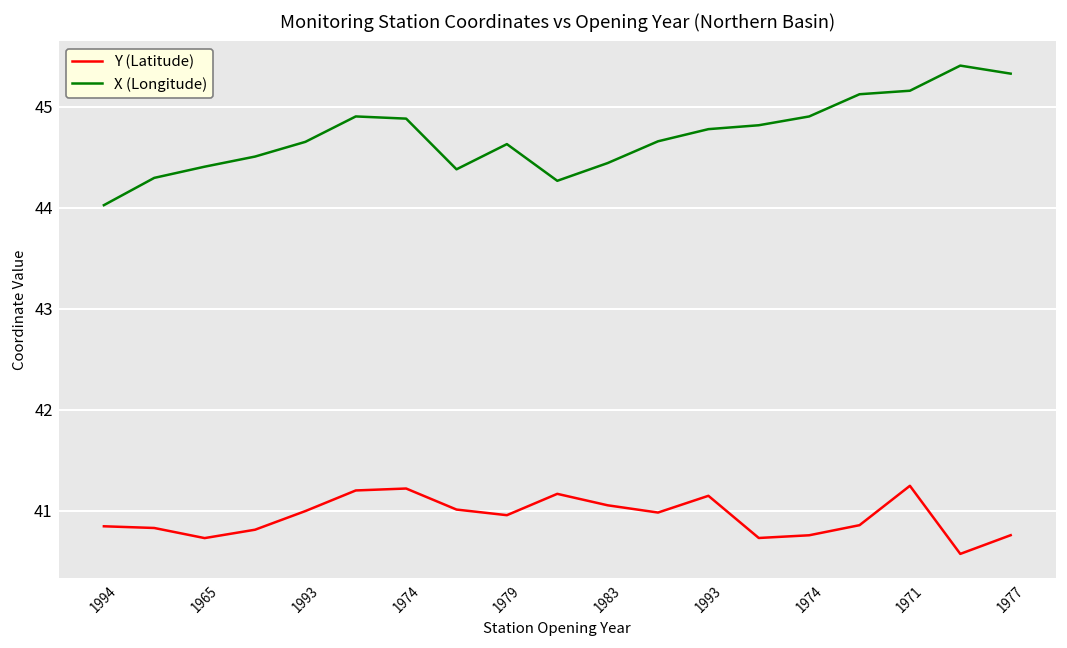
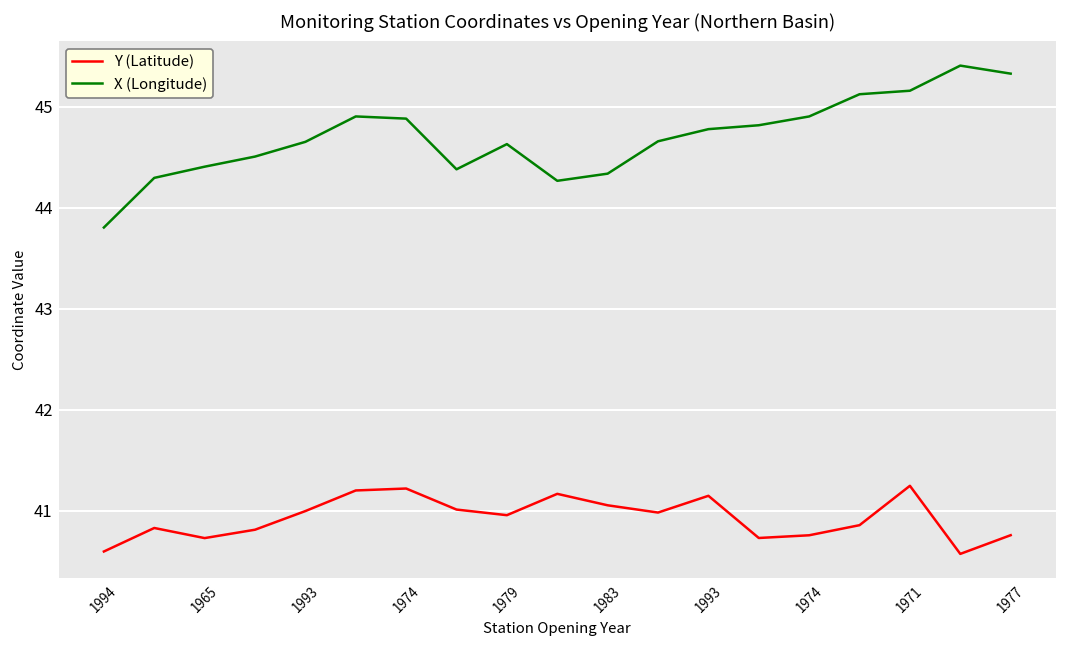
Y (Latitude), 1994: 40.8 -> 40.6
X (Longitude), 1994: 44.0 -> 43.8
X (Longitude), 1983: 44.4 -> 44.3
